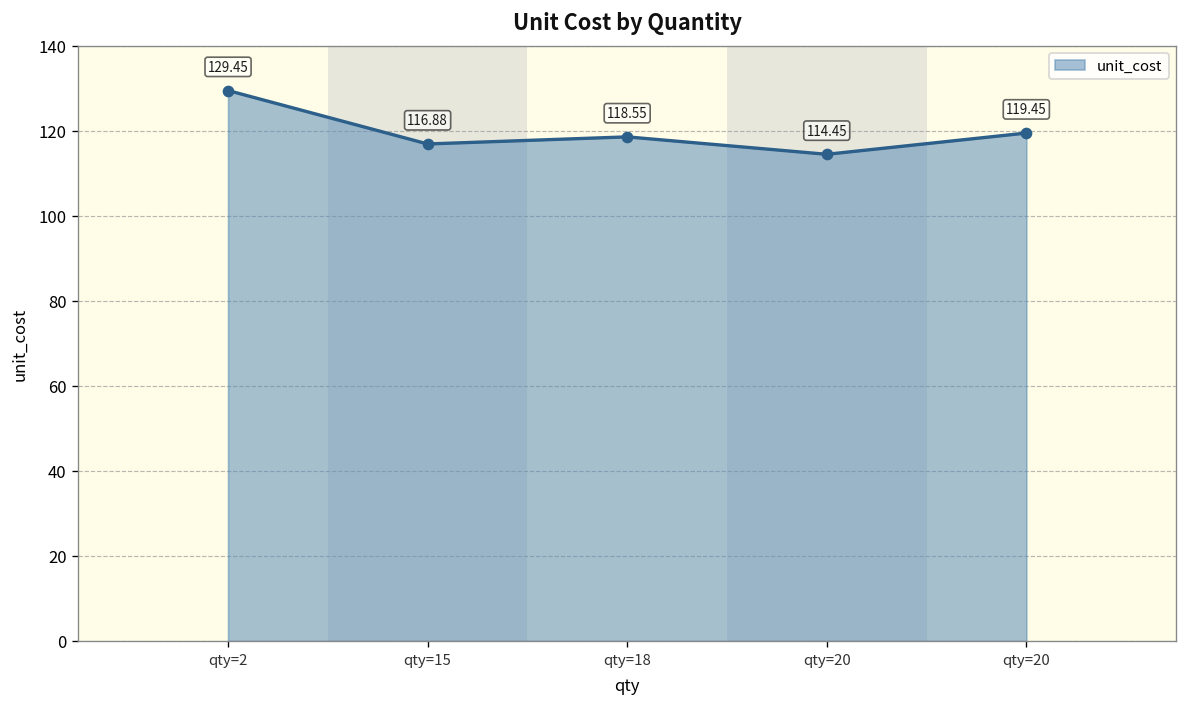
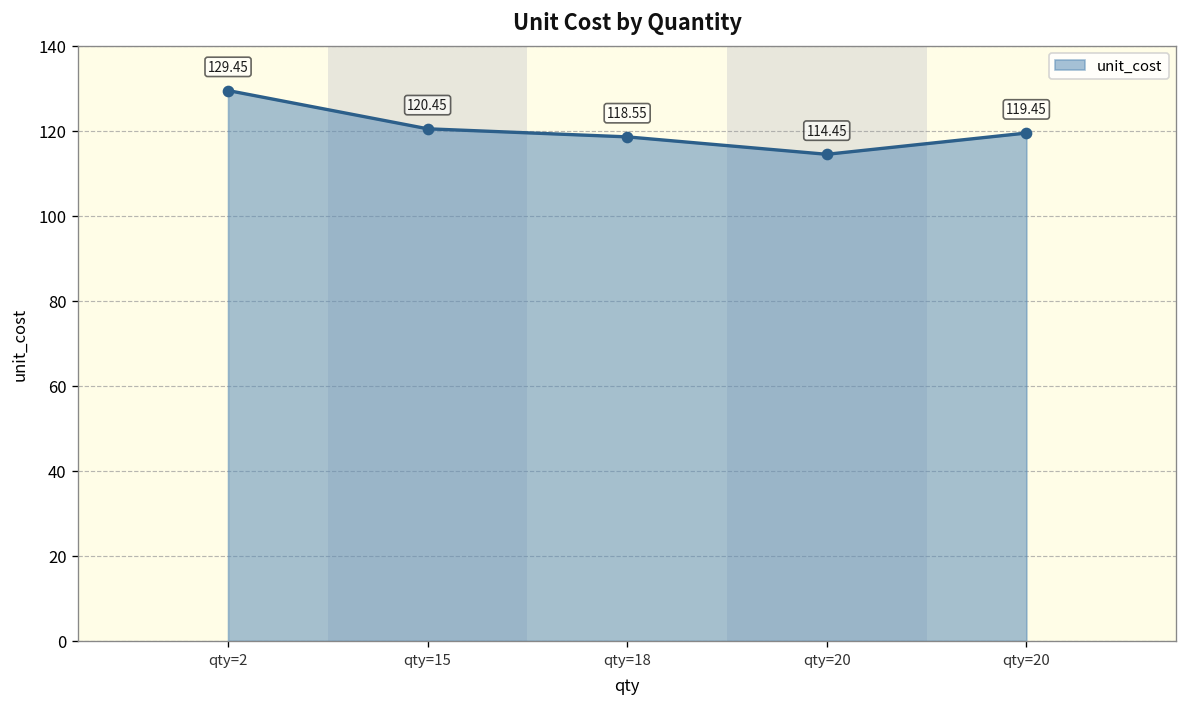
qty=15: 116.88 -> 120.45
